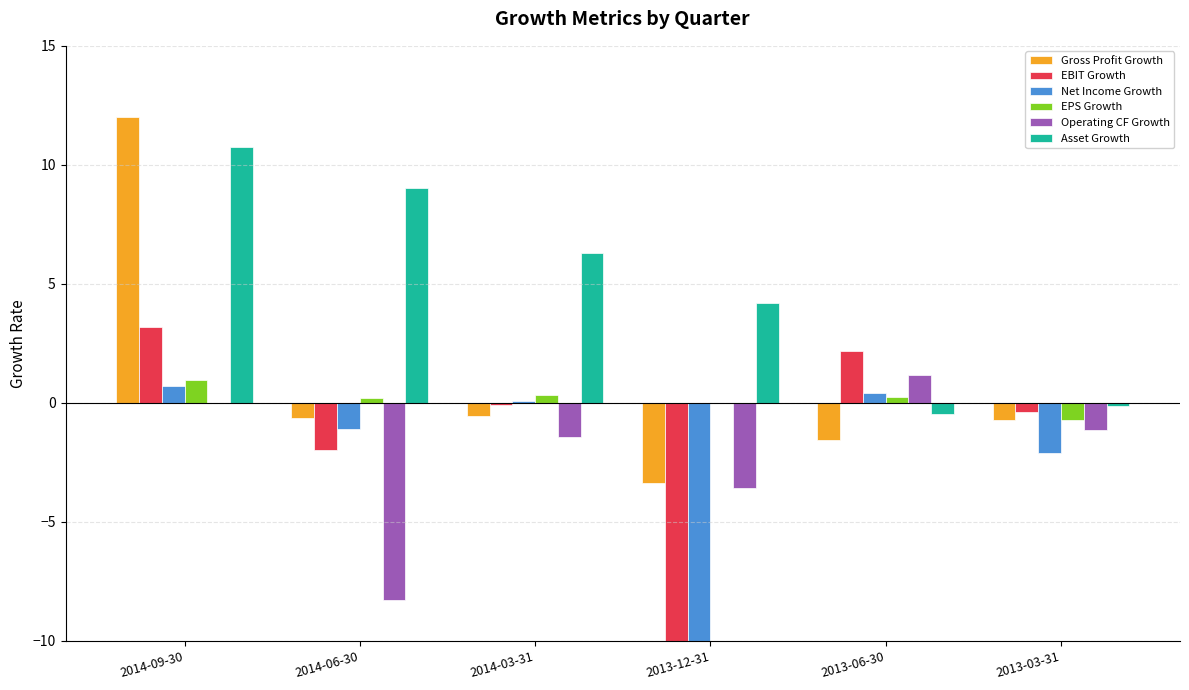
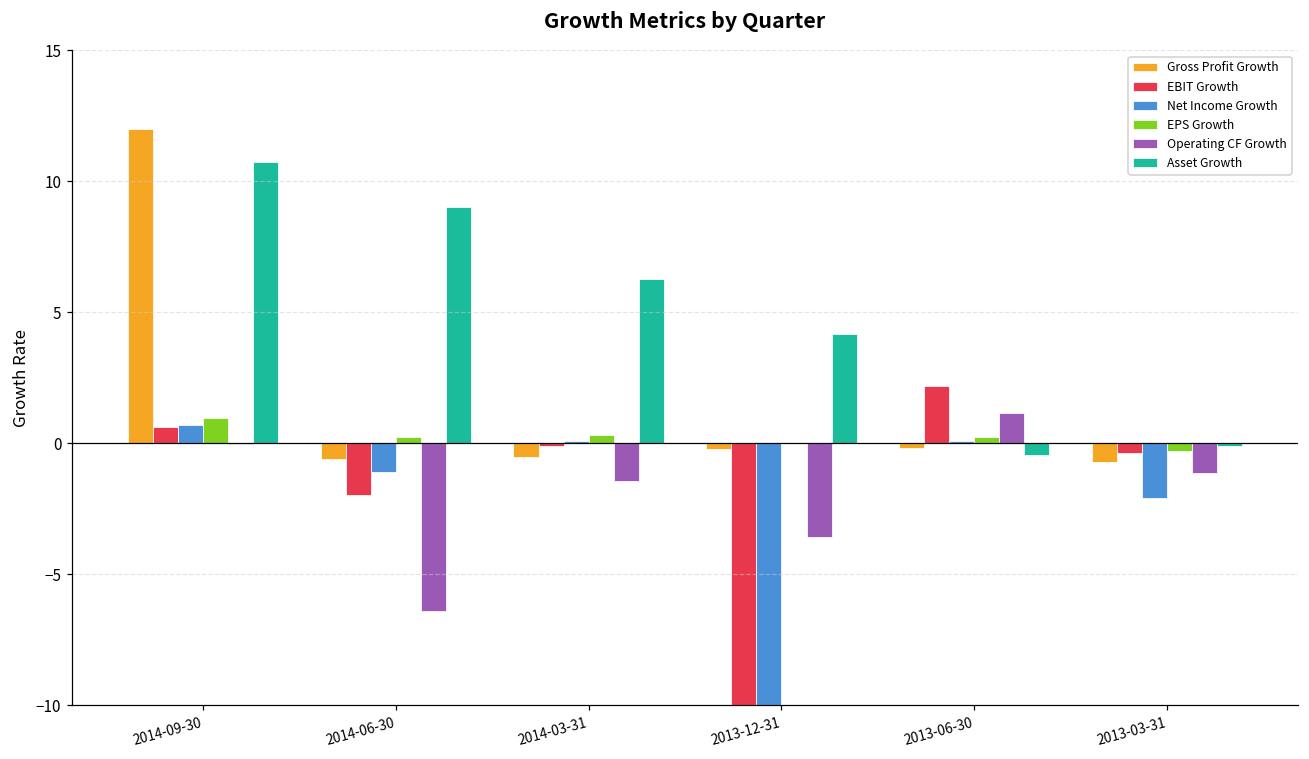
EBIT Growth, 2014-09-30: 3.2 -> 0.6
Operating CF Growth, 2014-06-30: -8.3 -> -6.4
Gross Profit Growth, 2013-12-31: -3.3 -> -0.2
Gross Profit Growth, 2013-06-30: -1.6 -> -0.2
Net Income Growth, 2013-06-30: 0.4 -> 0.1
EPS Growth, 2013-03-31: -0.7 -> -0.3
